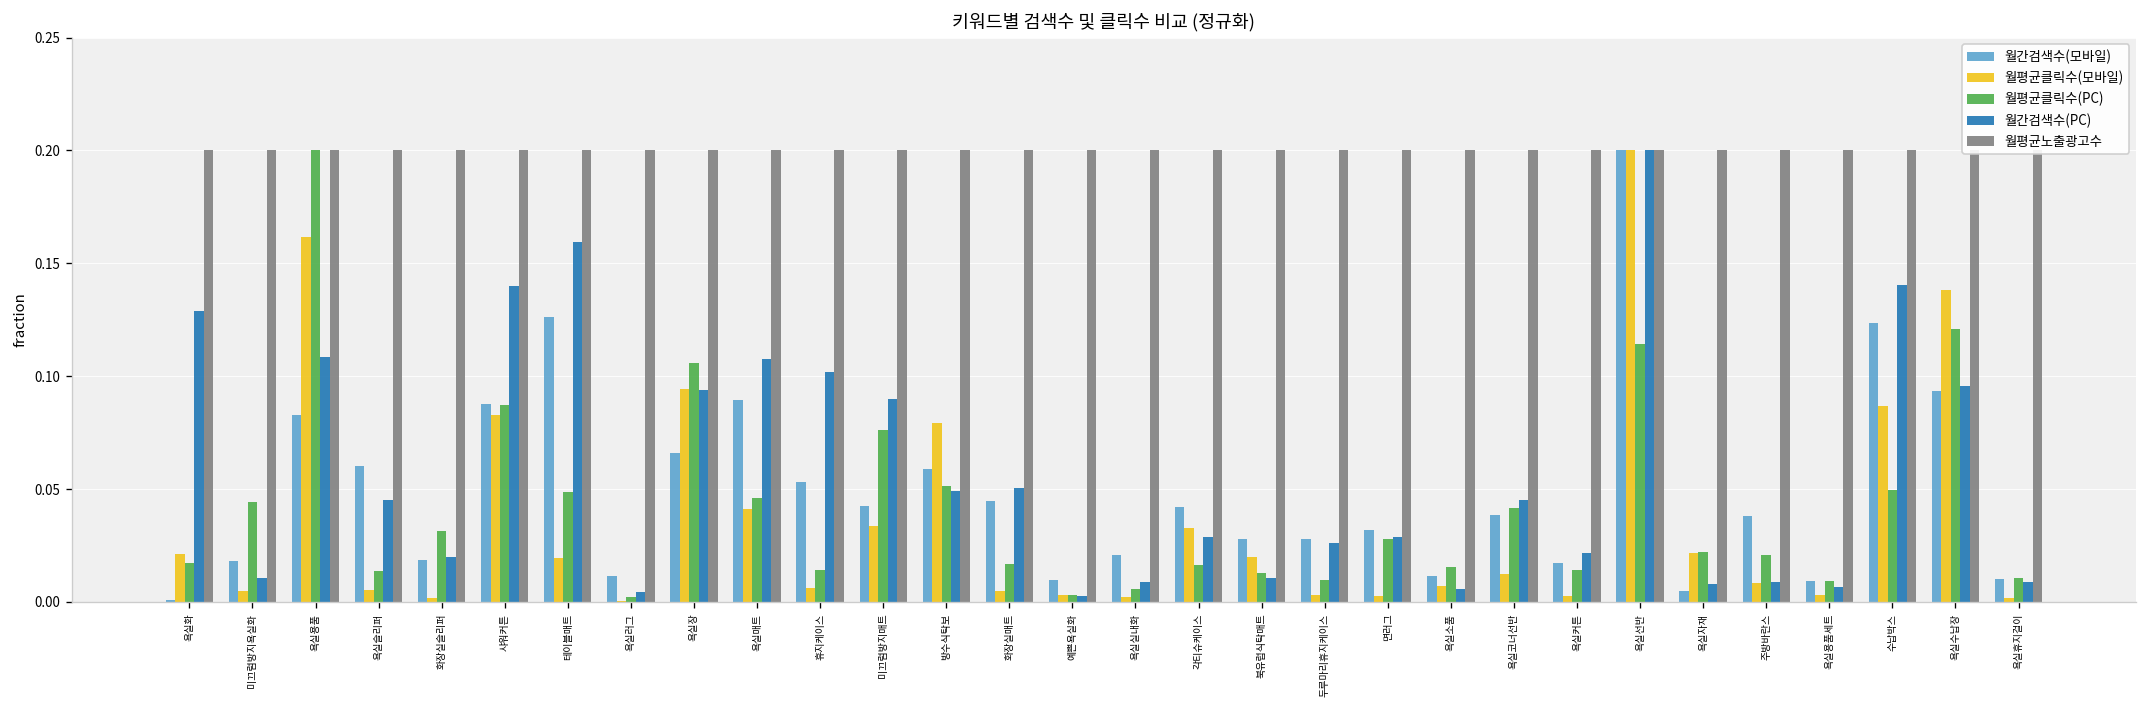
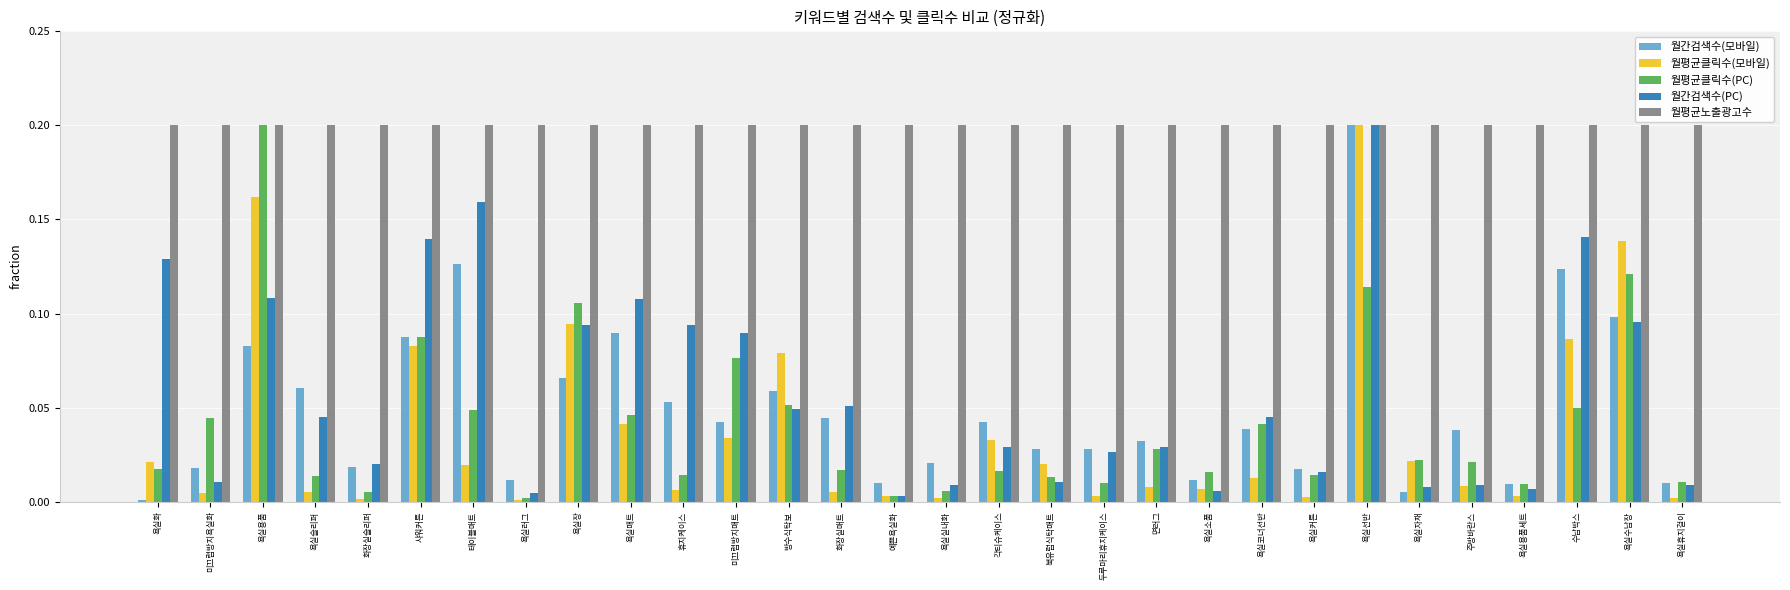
월평균클릭수(PC), 화장실슬리퍼: 0.031 -> 0.005
월간검색수(PC), 휴지케이스: 0.102 -> 0.094
월평균클릭수(모바일), 면러그: 0.003 -> 0.008
월간검색수(PC), 욕실커튼: 0.022 -> 0.016
월간검색수(모바일), 욕실수납장: 0.094 -> 0.098
